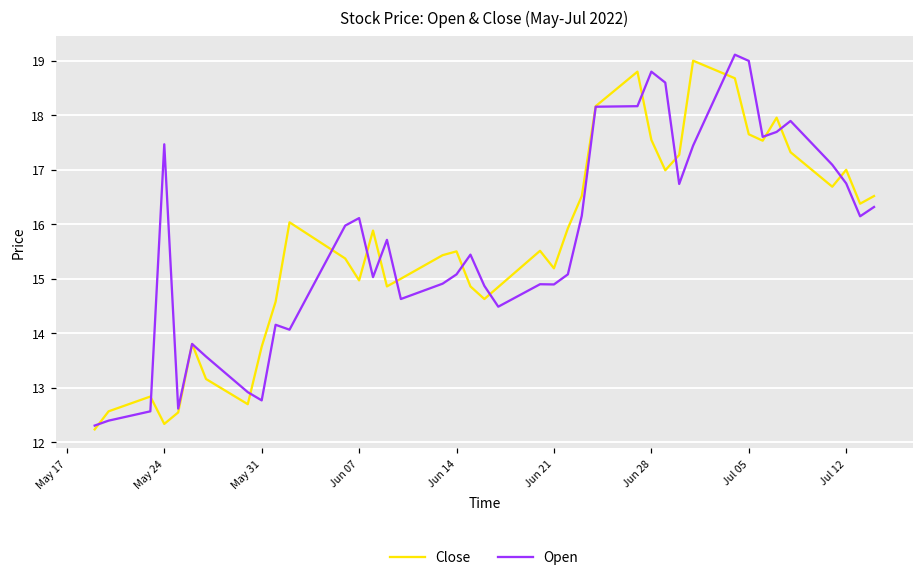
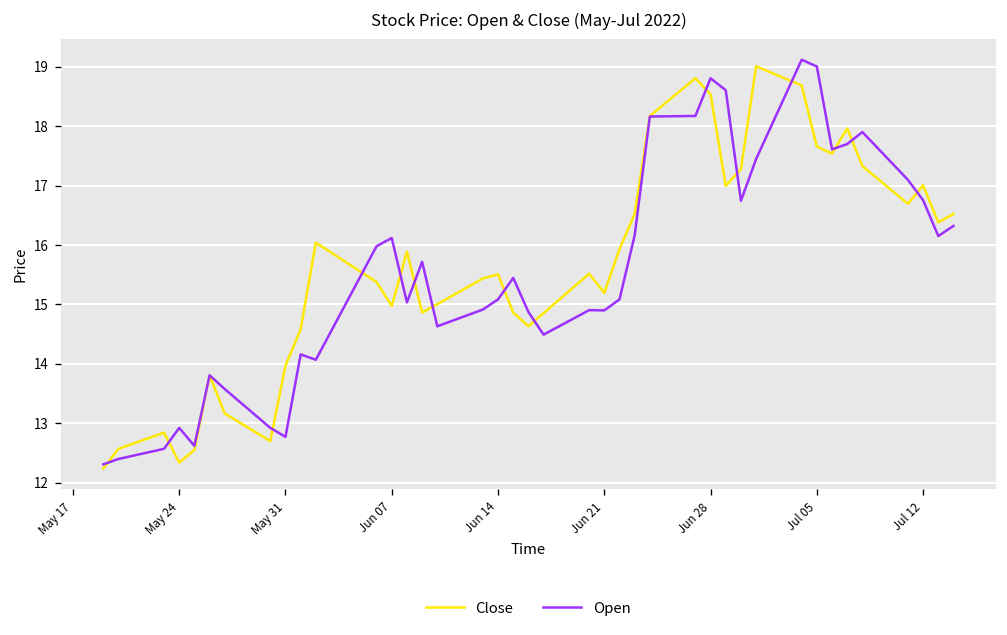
Open, May 24: 17.5 -> 12.9
Close, May 31: 13.8 -> 14.0
Close, Jun 28: 17.6 -> 18.5
